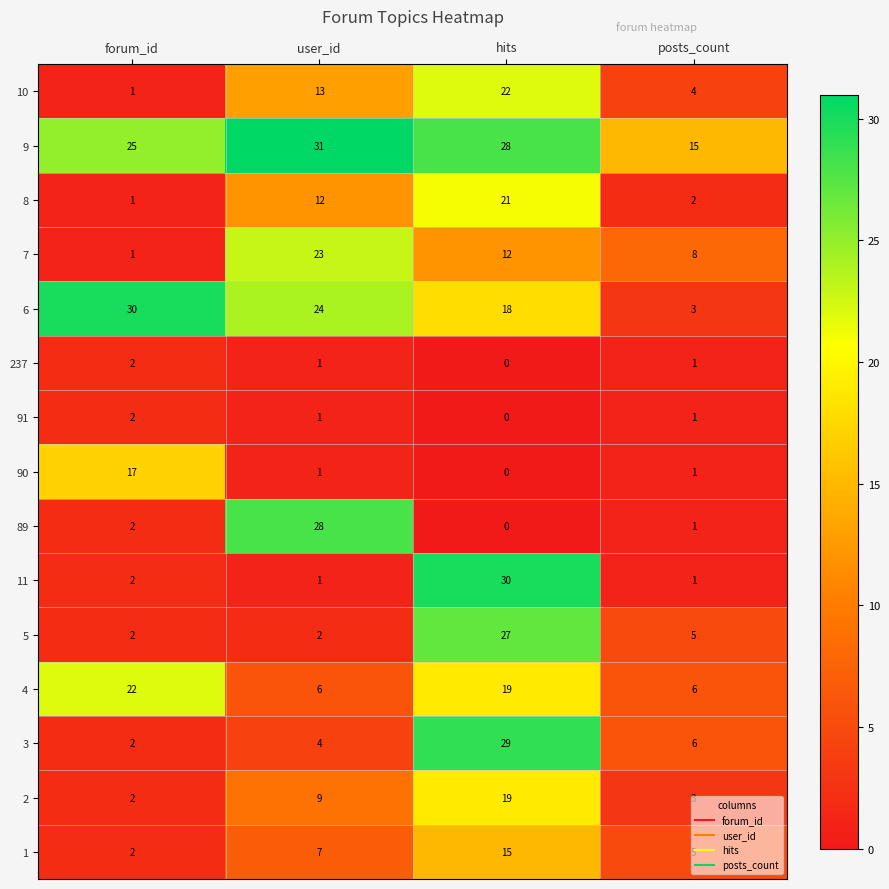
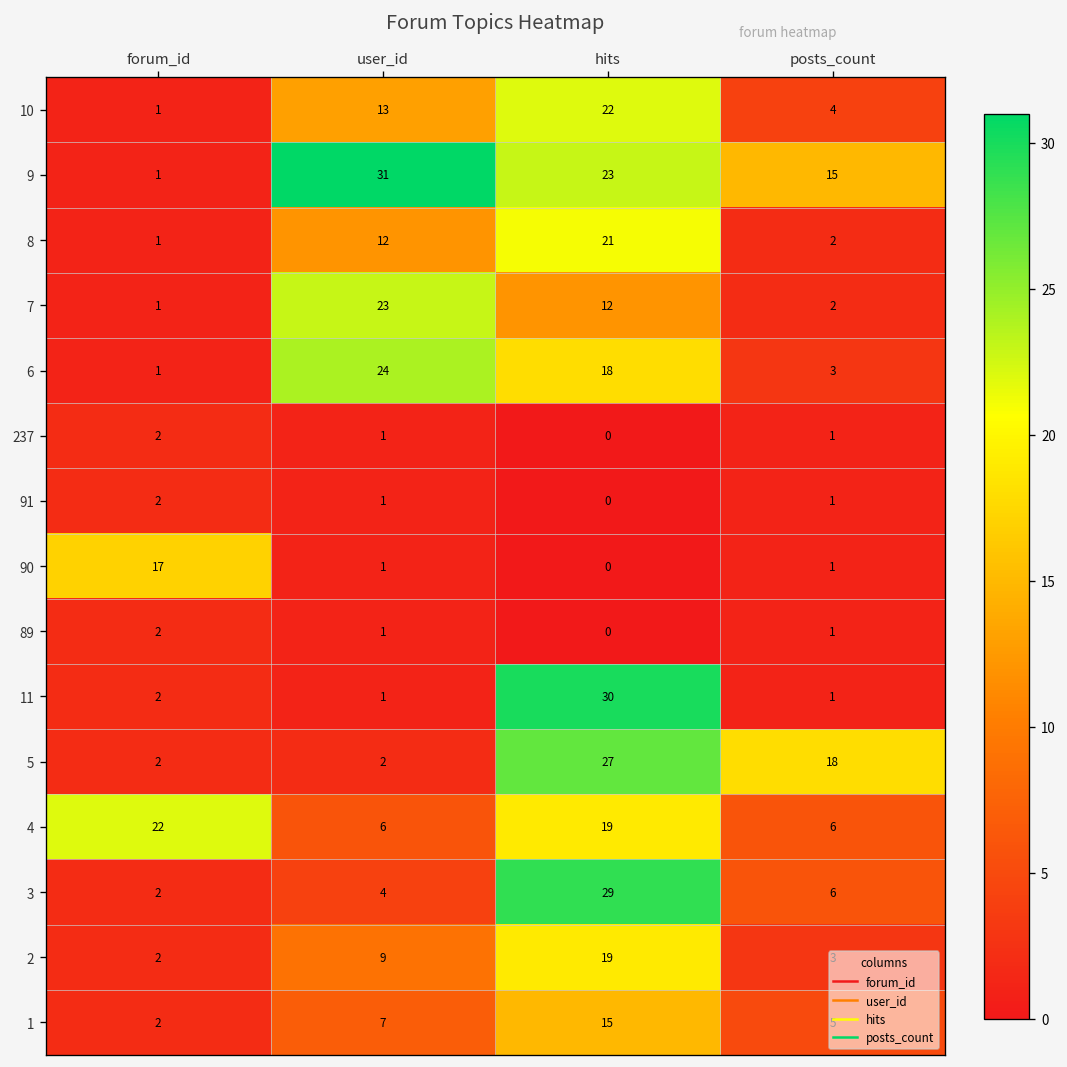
9, forum_id: 25 -> 1
9, hits: 28 -> 23
7, posts_count: 8 -> 2
6, forum_id: 30 -> 1
89, user_id: 28 -> 1
5, posts_count: 5 -> 18
